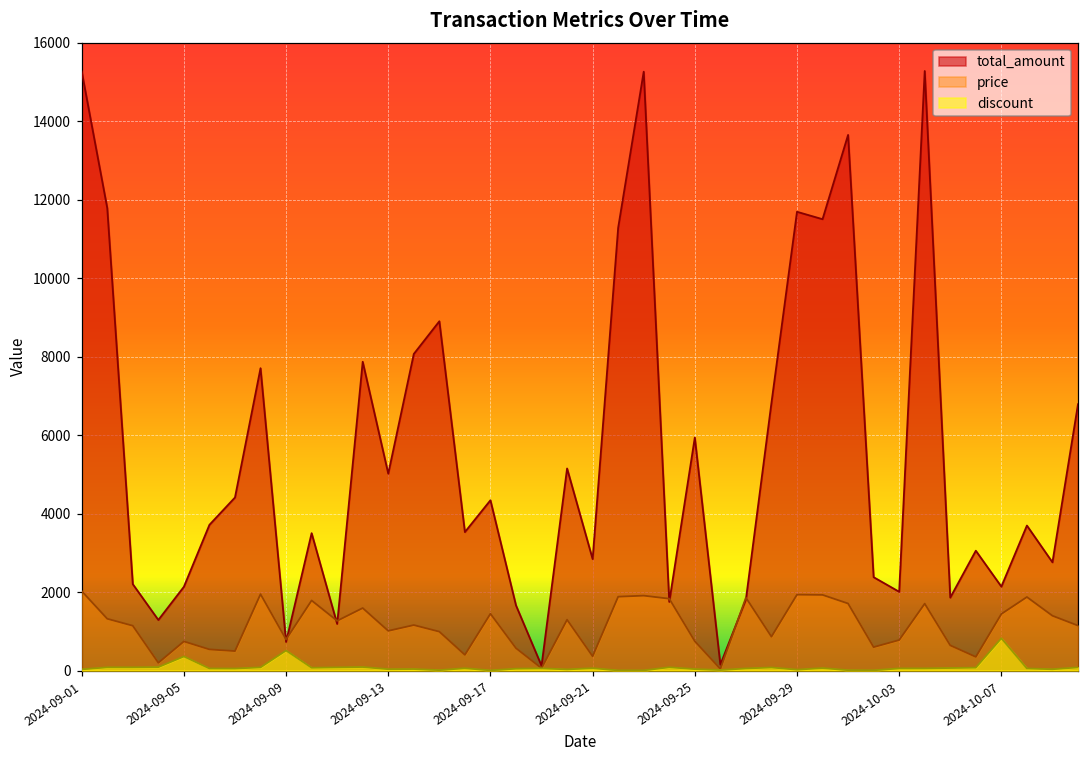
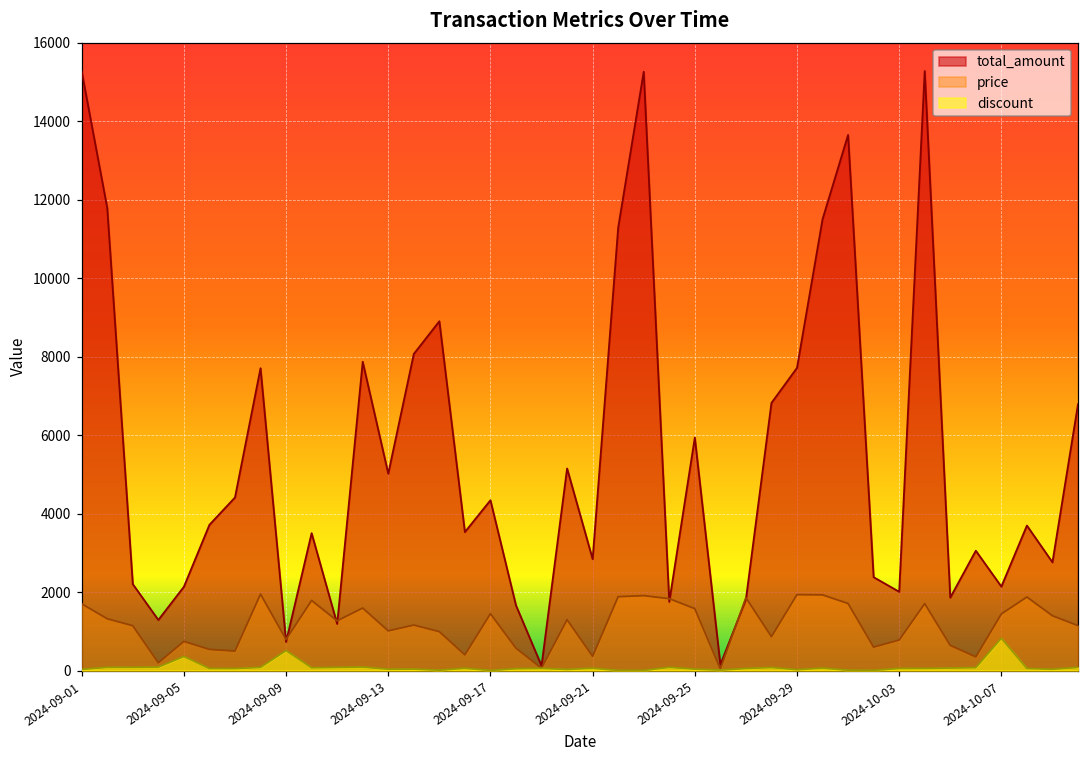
price, 2024-09-01: 2000 -> 1700
price, 2024-09-25: 700 -> 1600
total_amount, 2024-09-29: 11700 -> 7700
